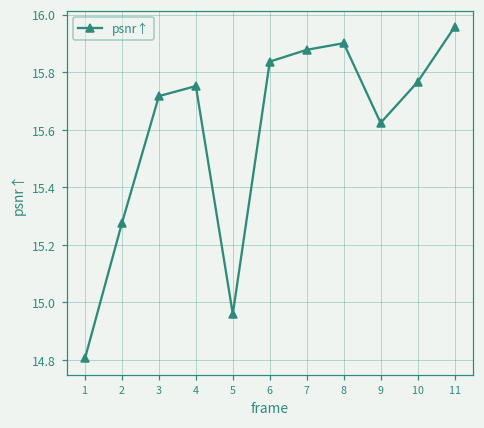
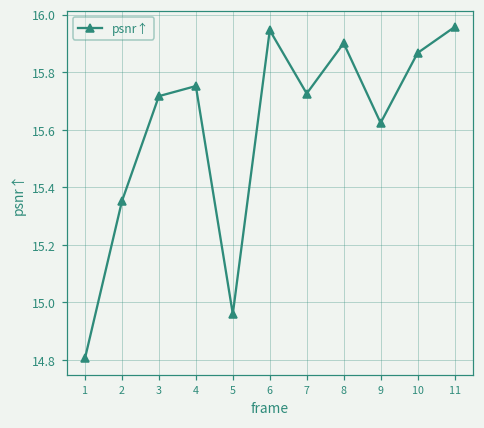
2: 15.28 -> 15.35
6: 15.84 -> 15.95
7: 15.88 -> 15.73
10: 15.77 -> 15.87
